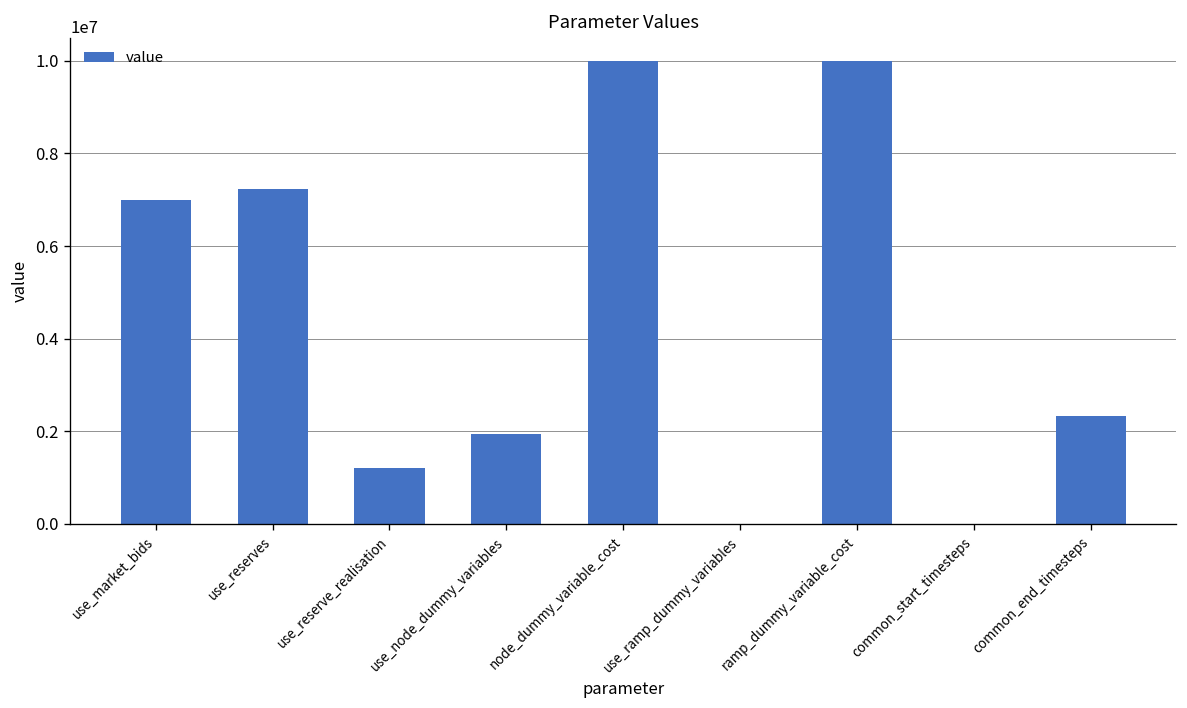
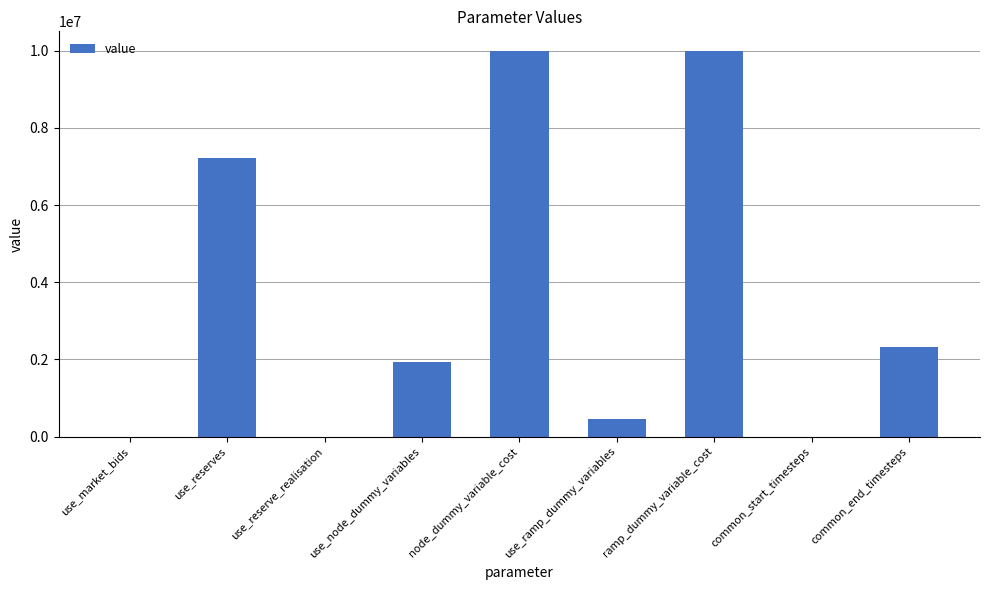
use_market_bids: 7000000 -> 0
use_reserve_realisation: 1200000 -> 0
use_ramp_dummy_variables: 0 -> 500000
